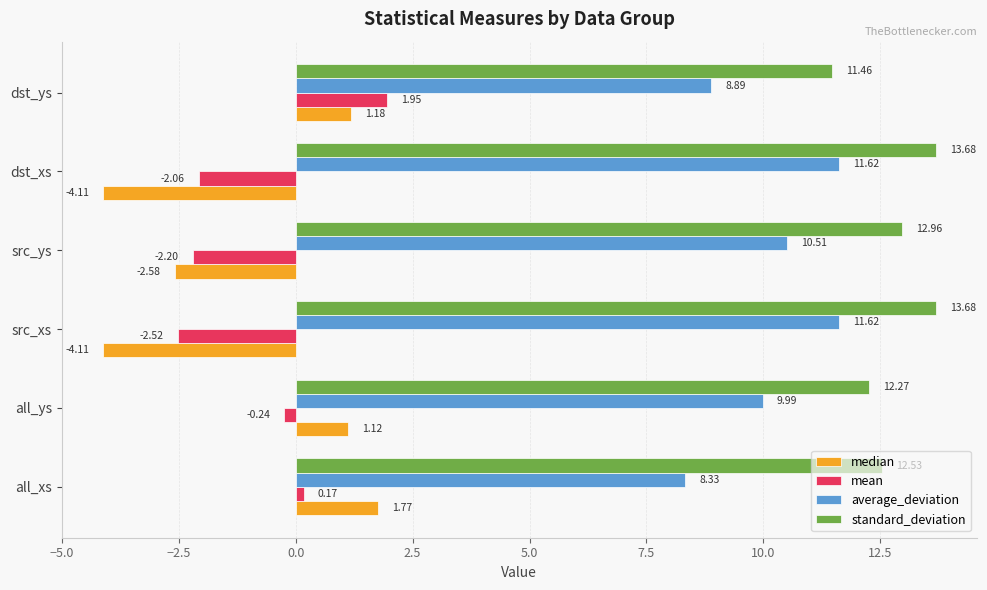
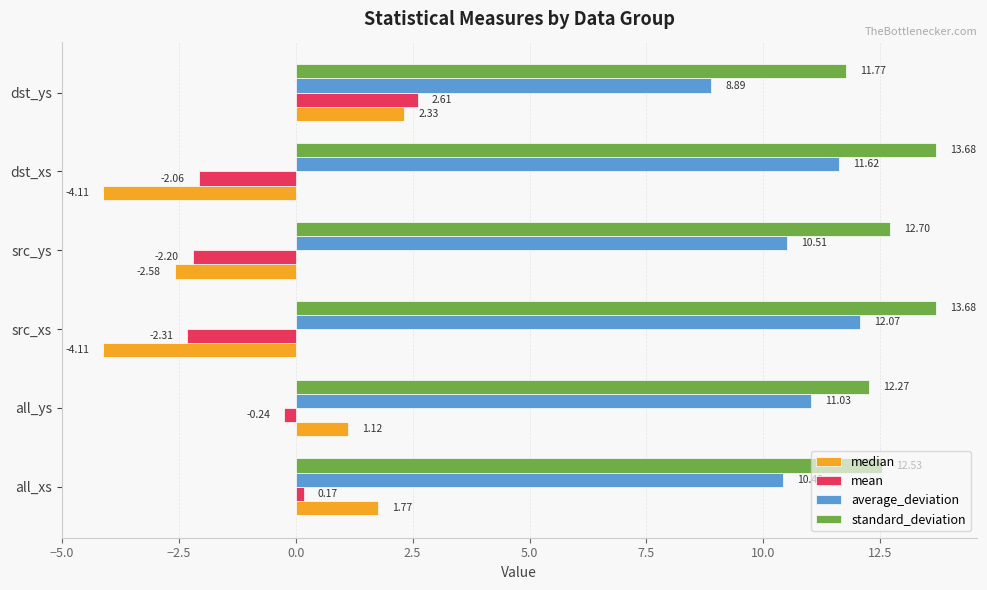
standard_deviation, dst_ys: 11.46 -> 11.77
mean, dst_ys: 1.95 -> 2.61
median, dst_ys: 1.18 -> 2.33
standard_deviation, src_ys: 12.96 -> 12.70
average_deviation, src_xs: 11.62 -> 12.07
mean, src_xs: -2.52 -> -2.31
average_deviation, all_ys: 9.99 -> 11.03
average_deviation, all_xs: 8.3 -> 10.4
